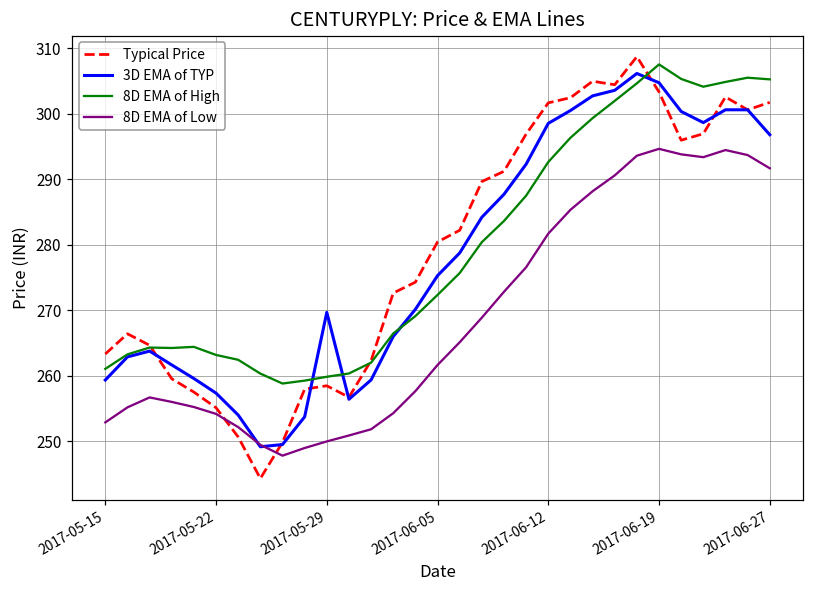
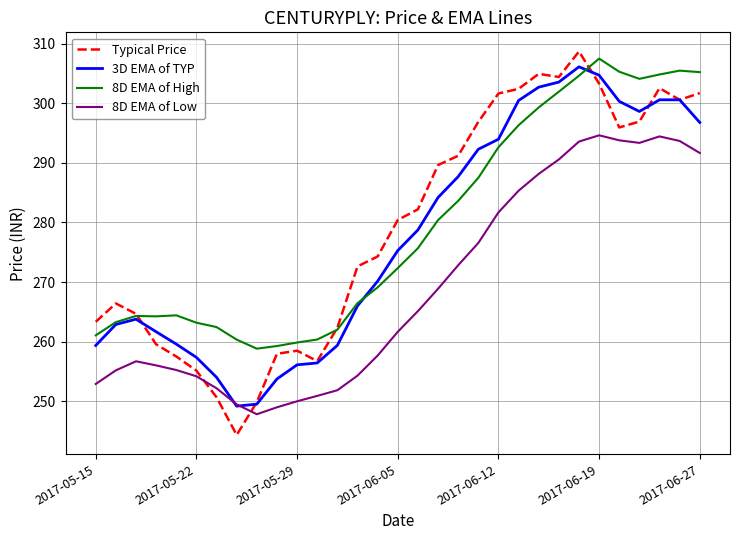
3D EMA of TYP, 2017-05-29: 270 -> 256
3D EMA of TYP, 2017-06-12: 299 -> 294
